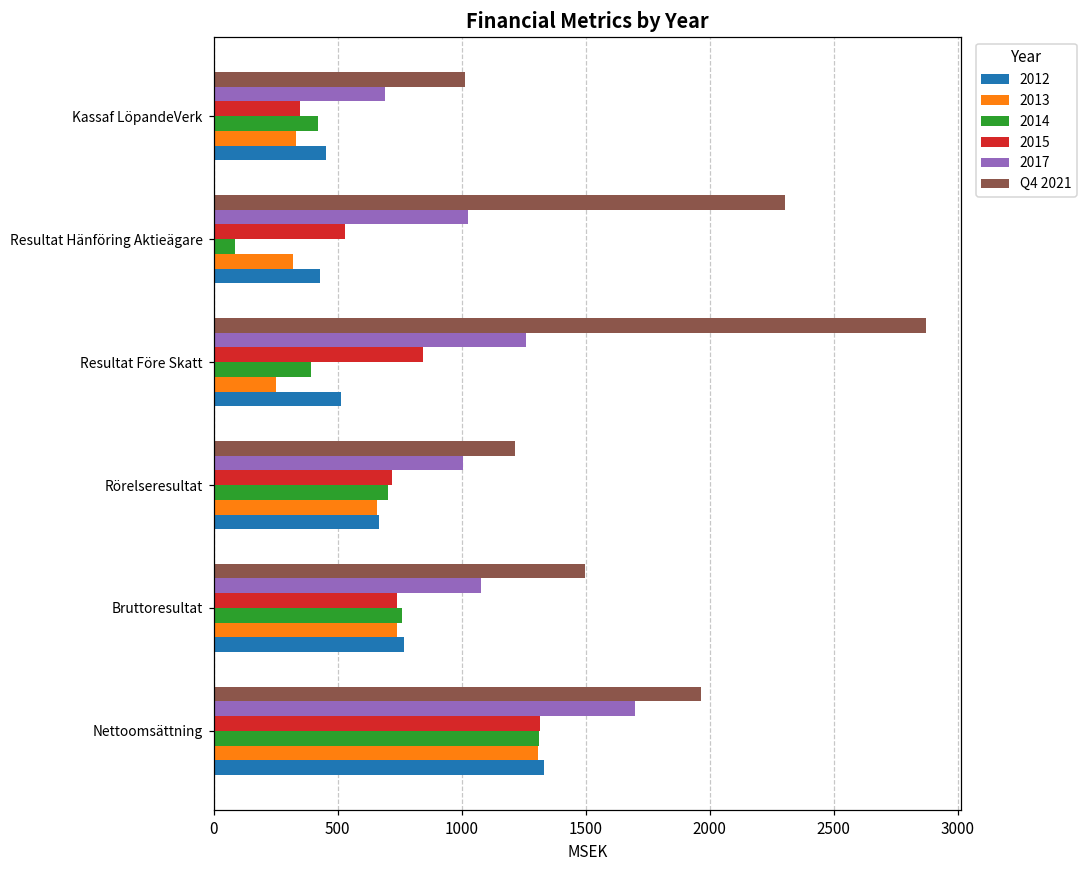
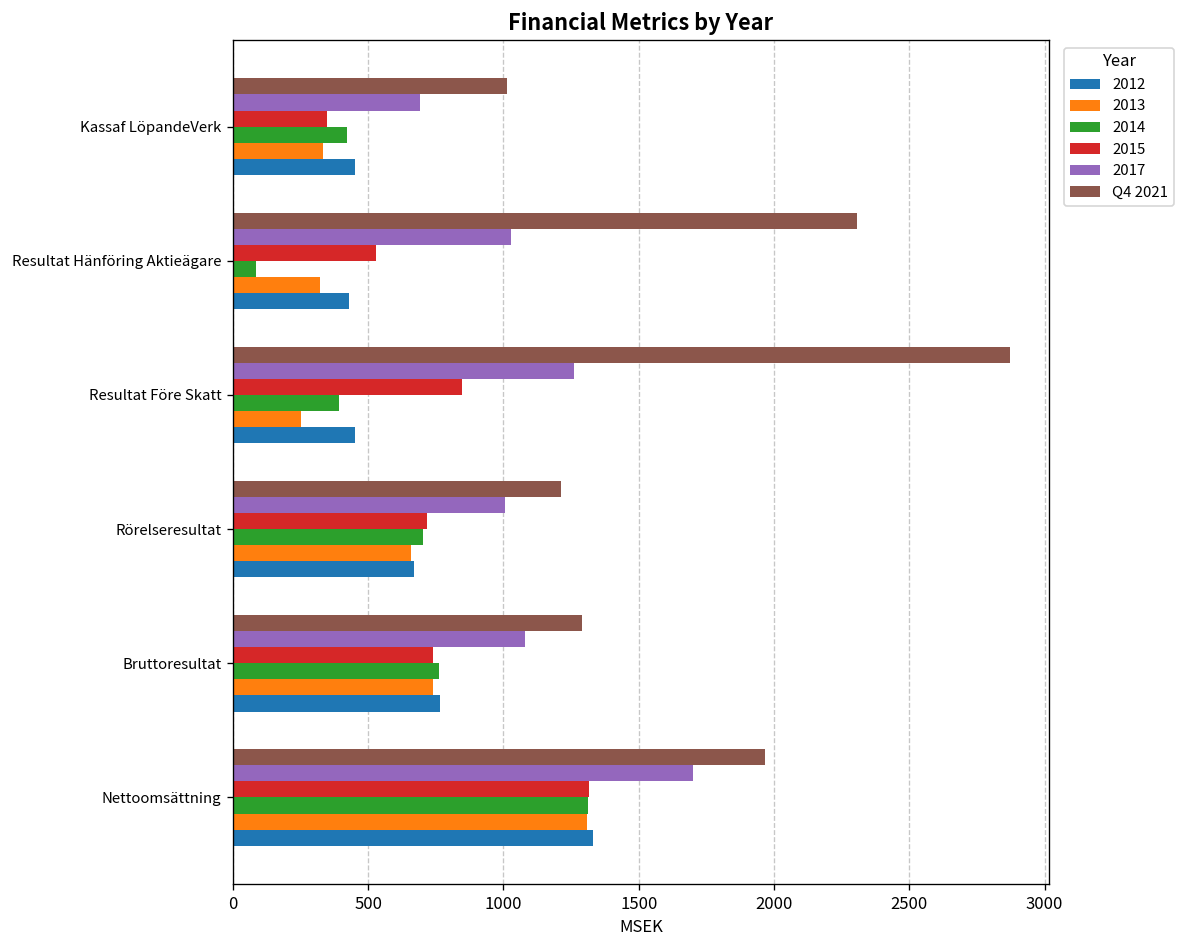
2012, Resultat Före Skatt: 520 -> 450
Q4 2021, Bruttoresultat: 1500 -> 1290
